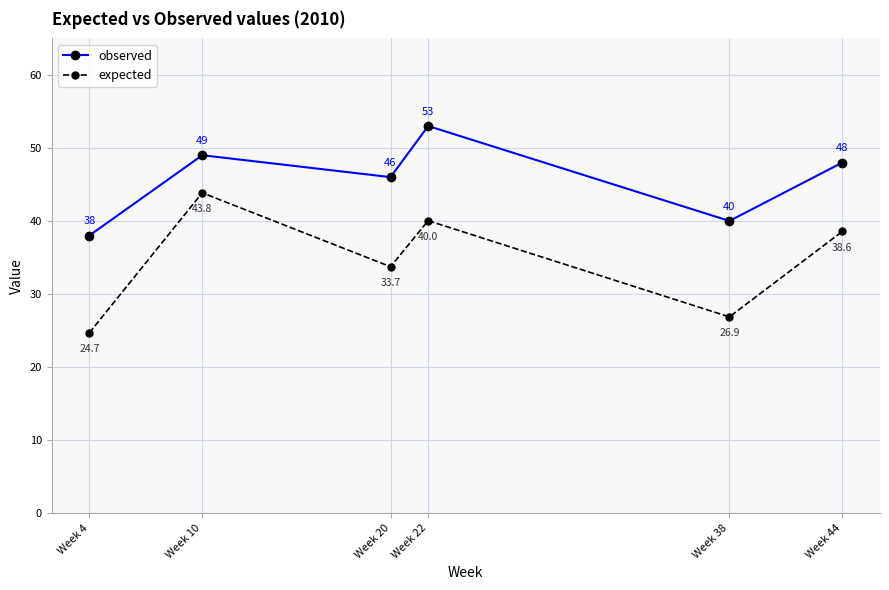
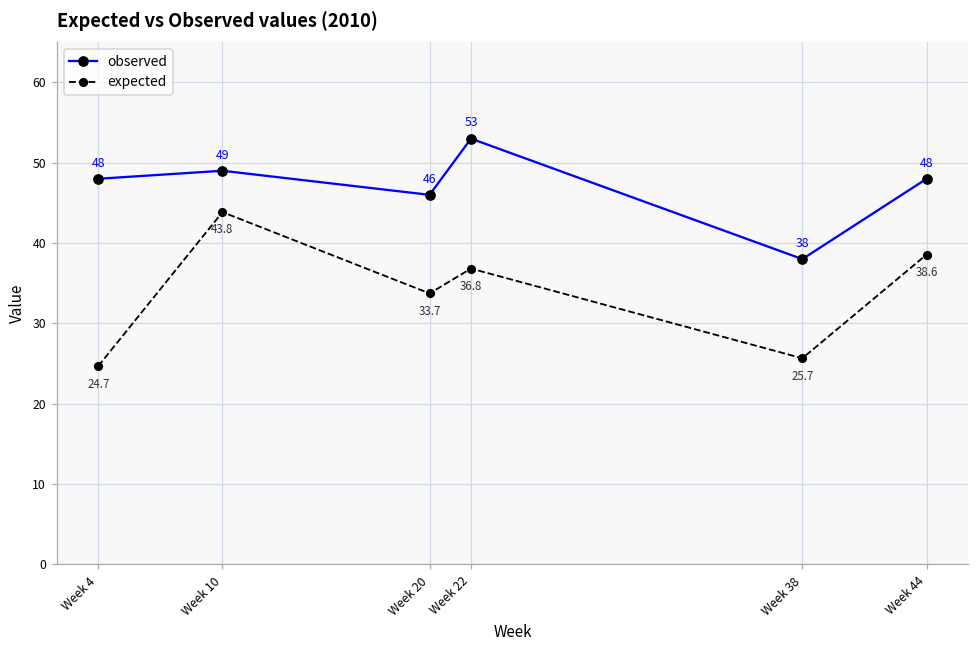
observed, Week 4: 38 -> 48
expected, Week 22: 40.0 -> 36.8
observed, Week 38: 40 -> 38
expected, Week 38: 26.9 -> 25.7
